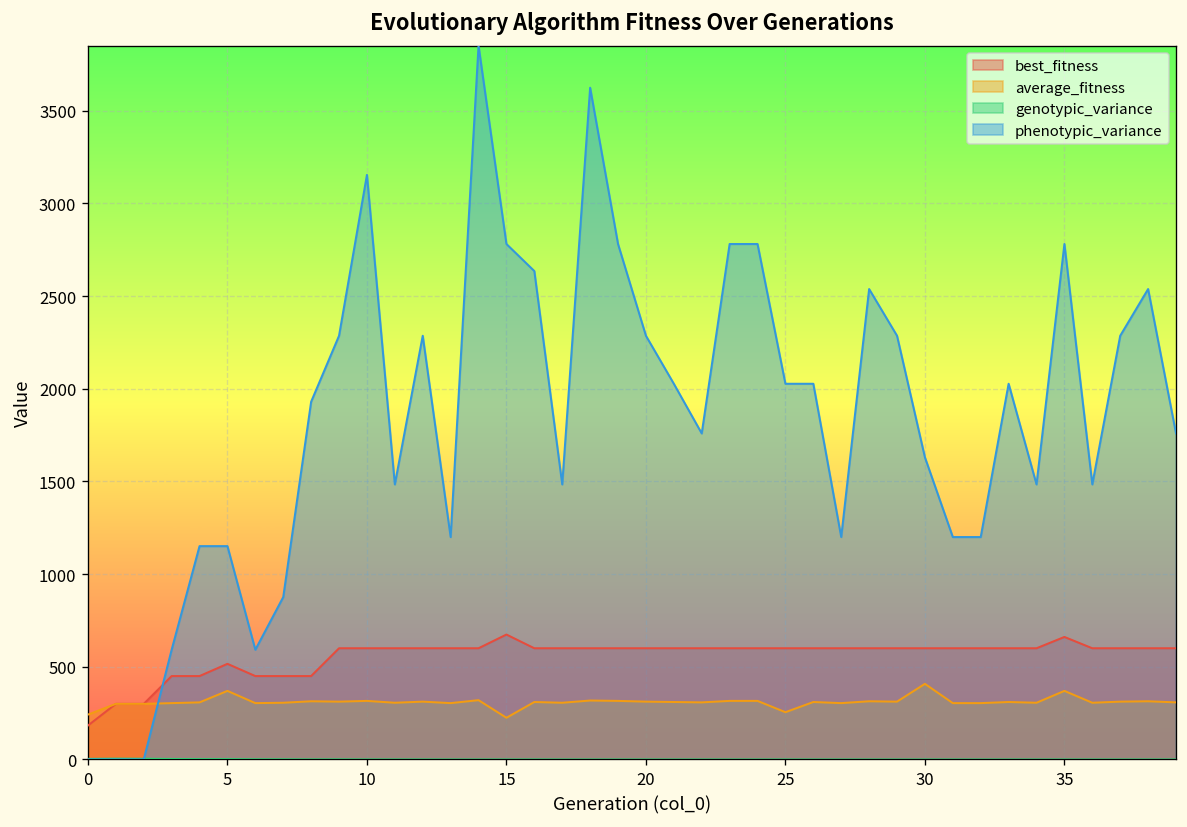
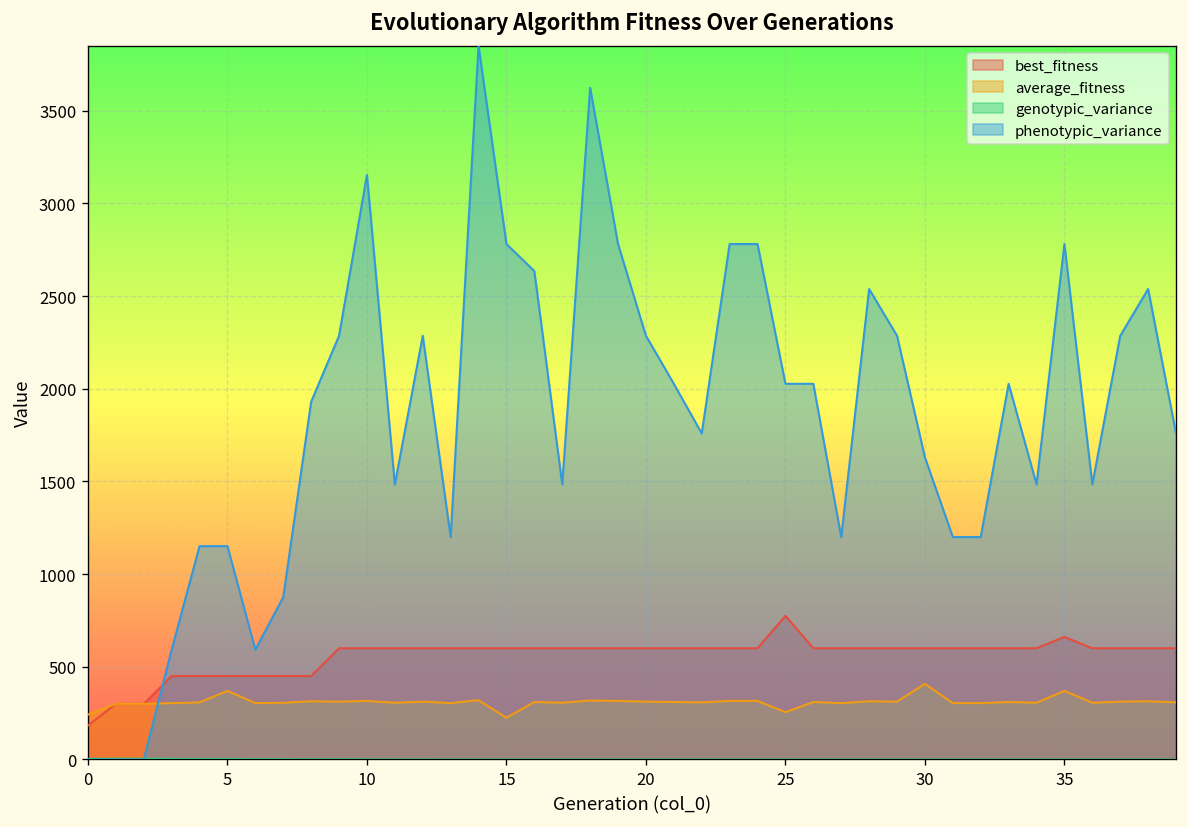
best_fitness, 5: 520 -> 450
best_fitness, 15: 670 -> 600
best_fitness, 25: 600 -> 780
